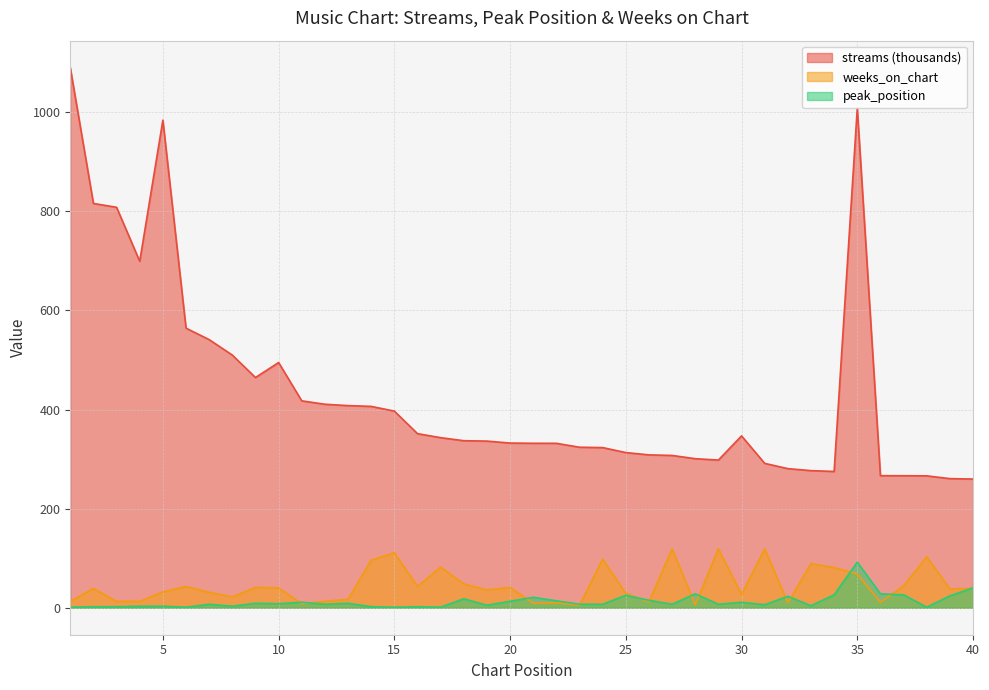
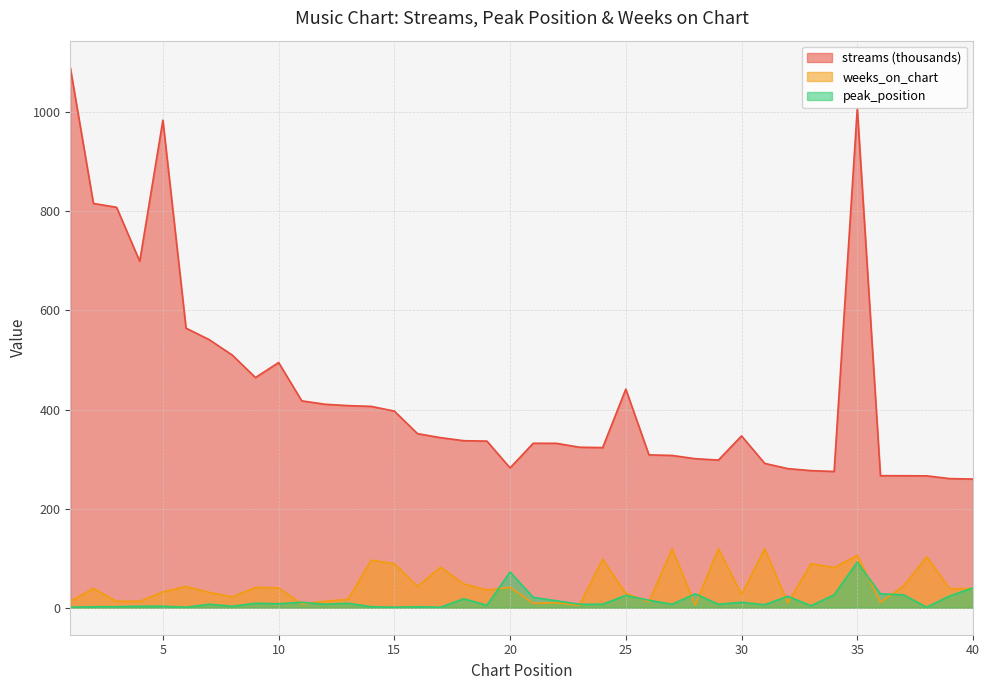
weeks_on_chart, 15: 110 -> 90
streams (thousands), 20: 330 -> 280
peak_position, 20: 10 -> 70
streams (thousands), 25: 310 -> 440
weeks_on_chart, 35: 70 -> 110
